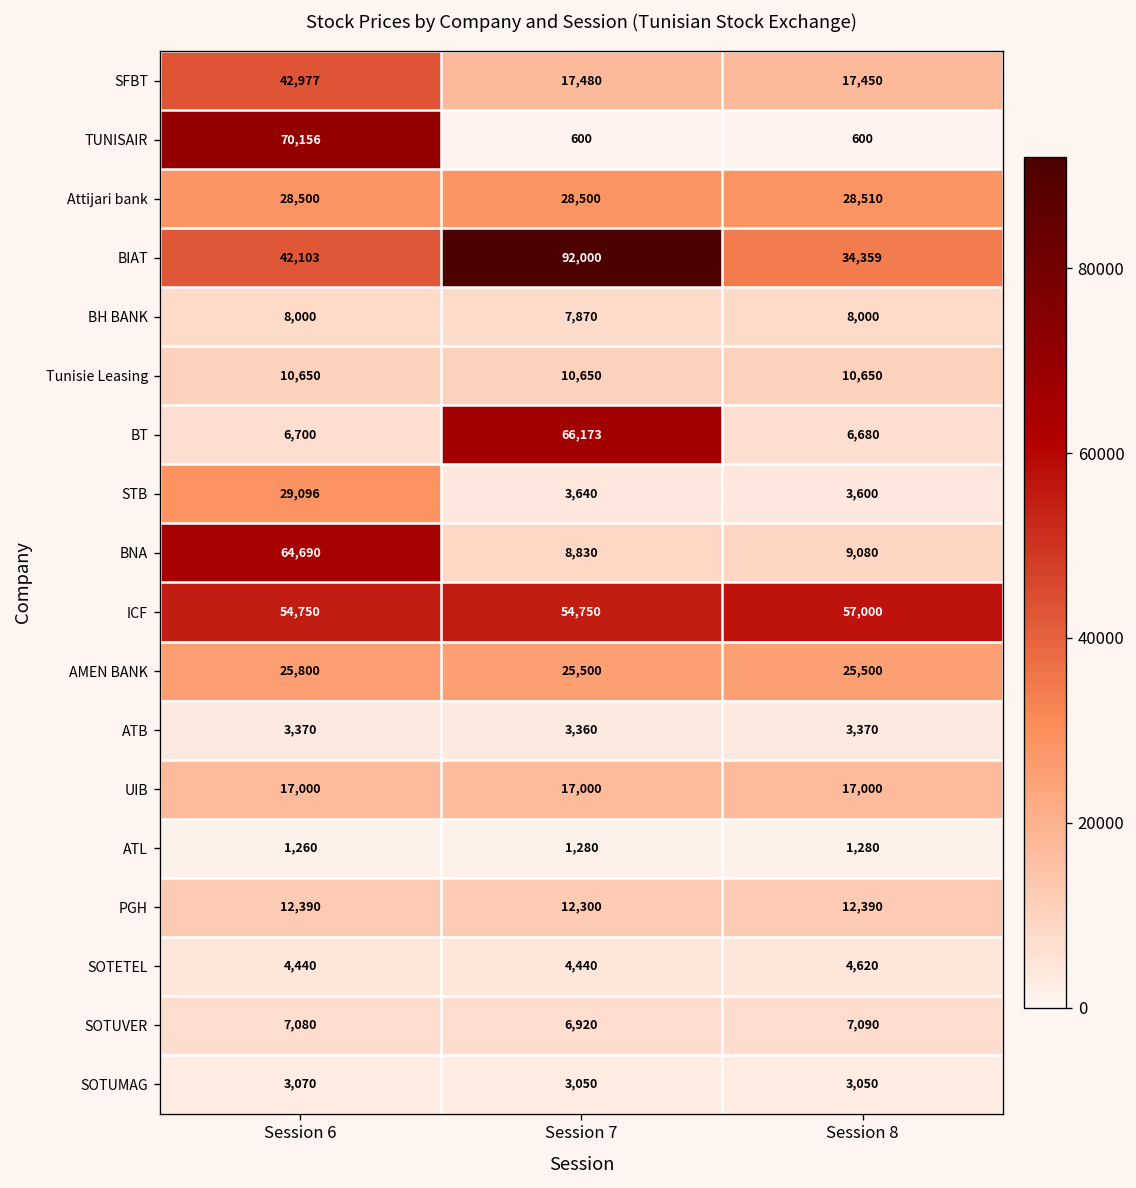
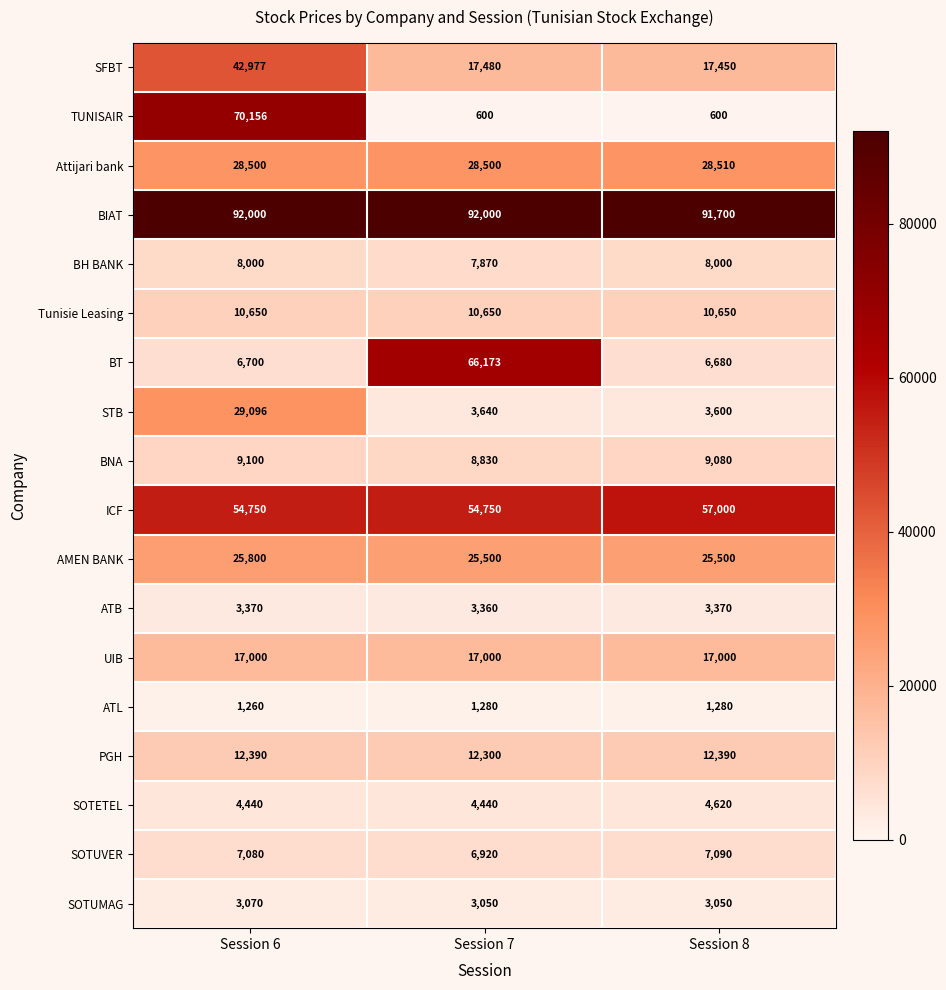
BIAT, Session 6: 42,103 -> 92,000
BIAT, Session 8: 34,359 -> 91,700
BNA, Session 6: 64,690 -> 9,100
